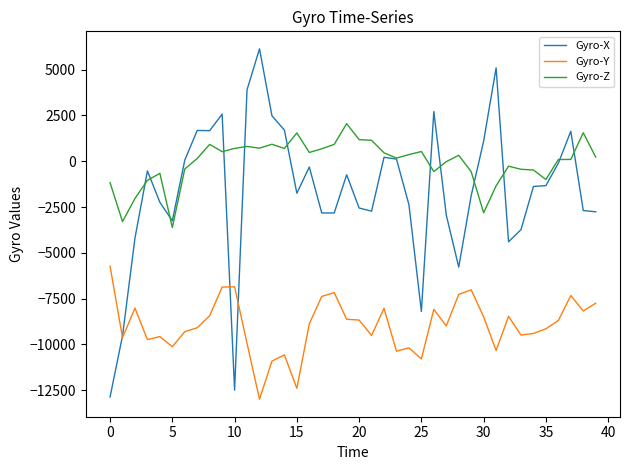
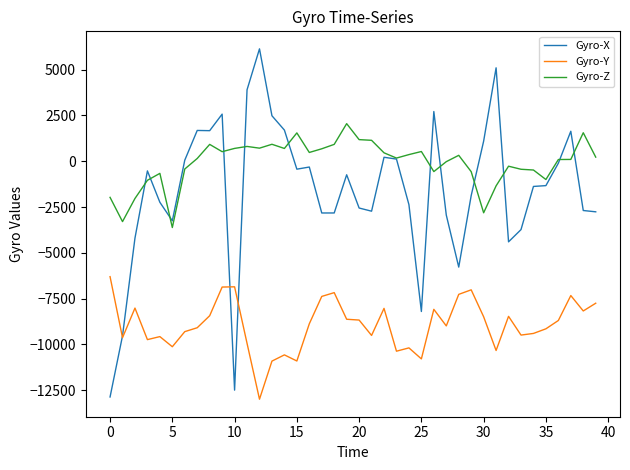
Gyro-Y, 0: -5700 -> -6300
Gyro-Z, 0: -1200 -> -2000
Gyro-X, 15: -1700 -> -400
Gyro-Y, 15: -12400 -> -10900
